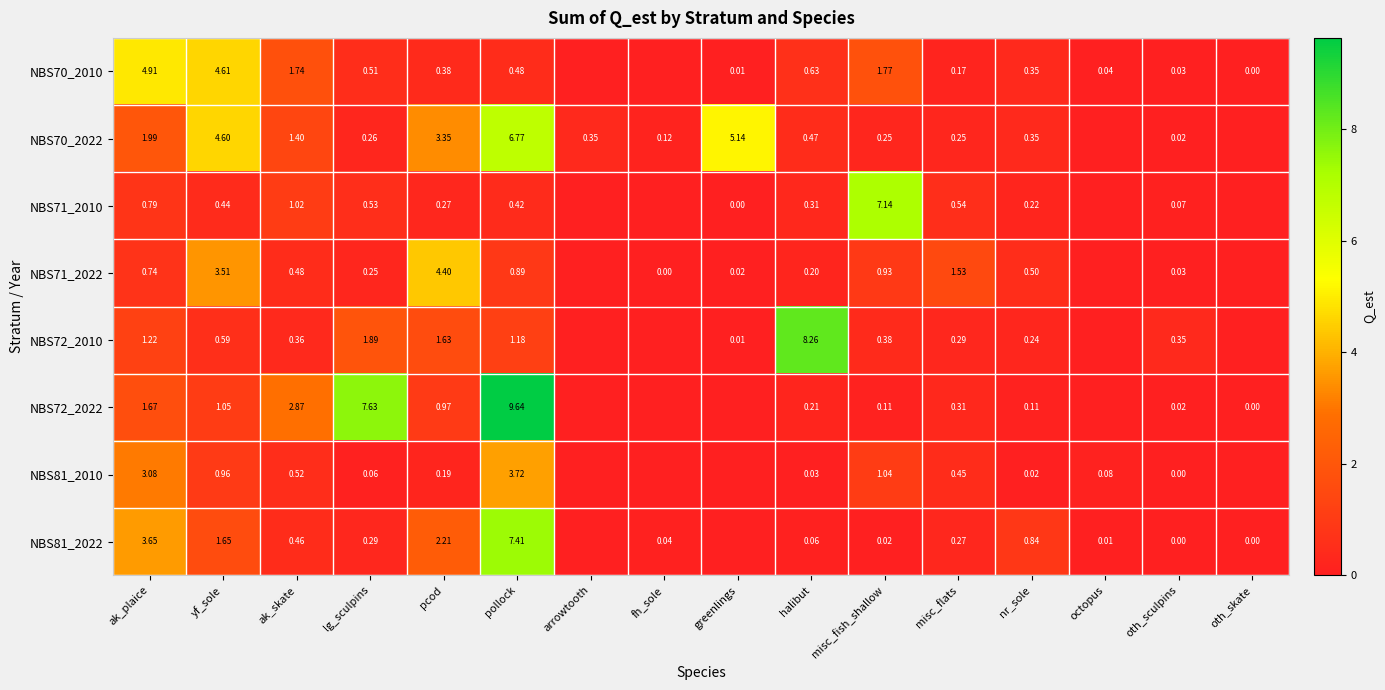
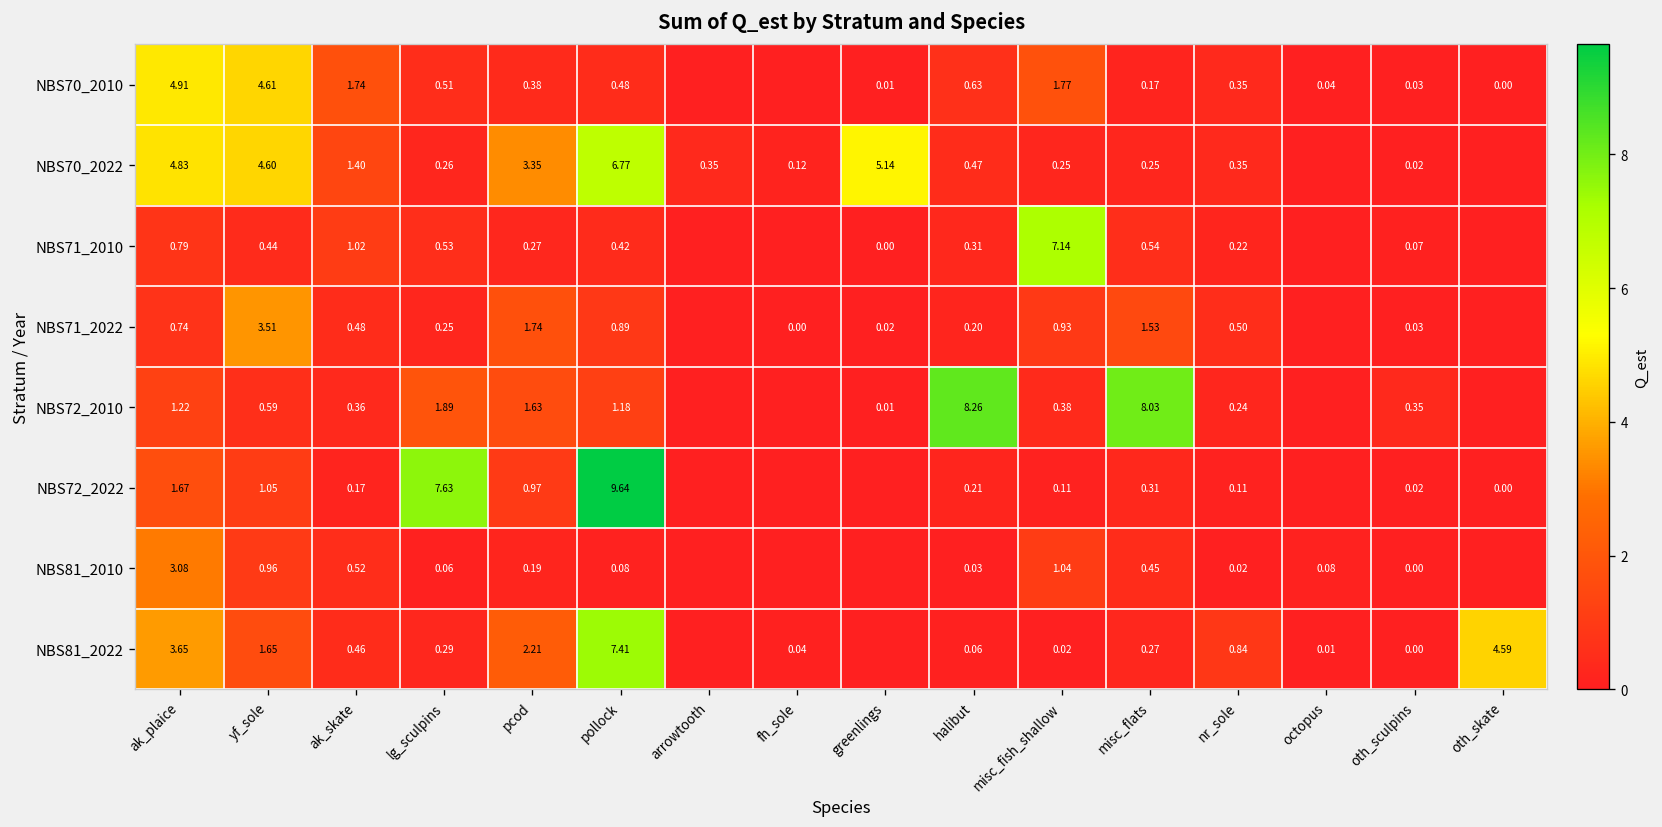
NBS70_2022, ak_plaice: 1.99 -> 4.83
NBS71_2022, pcod: 4.40 -> 1.74
NBS72_2010, misc_flats: 0.29 -> 8.03
NBS72_2022, ak_skate: 2.87 -> 0.17
NBS81_2010, pollock: 3.72 -> 0.08
NBS81_2022, oth_skate: 0.00 -> 4.59
